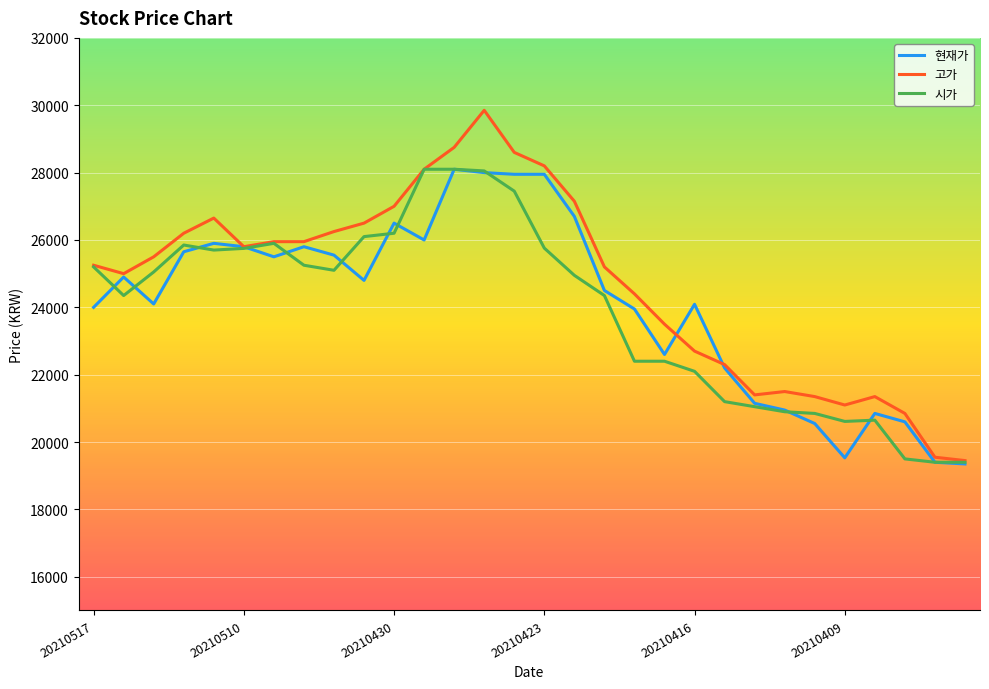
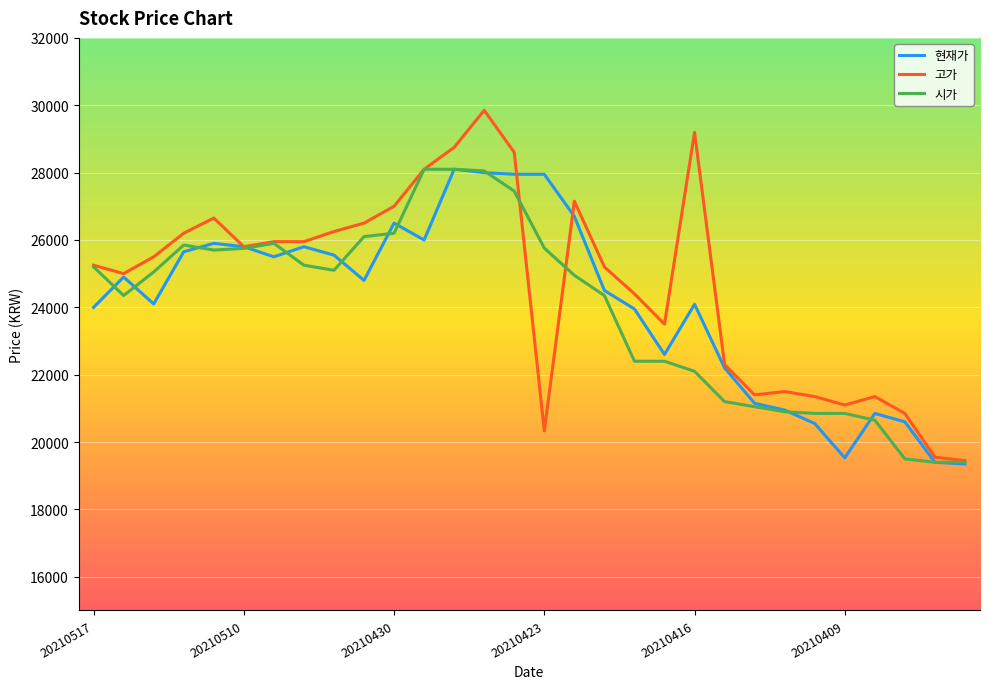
고가, 20210423: 28200 -> 20300
고가, 20210416: 22700 -> 29200
시가, 20210409: 20600 -> 20900
